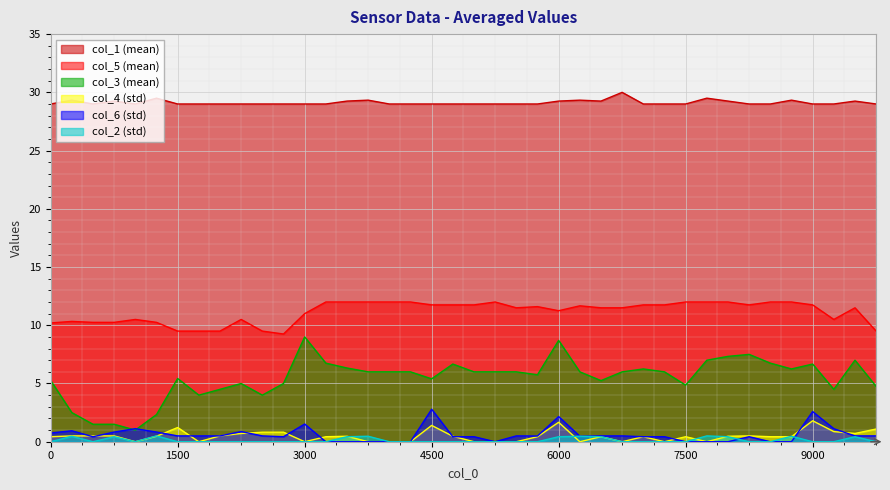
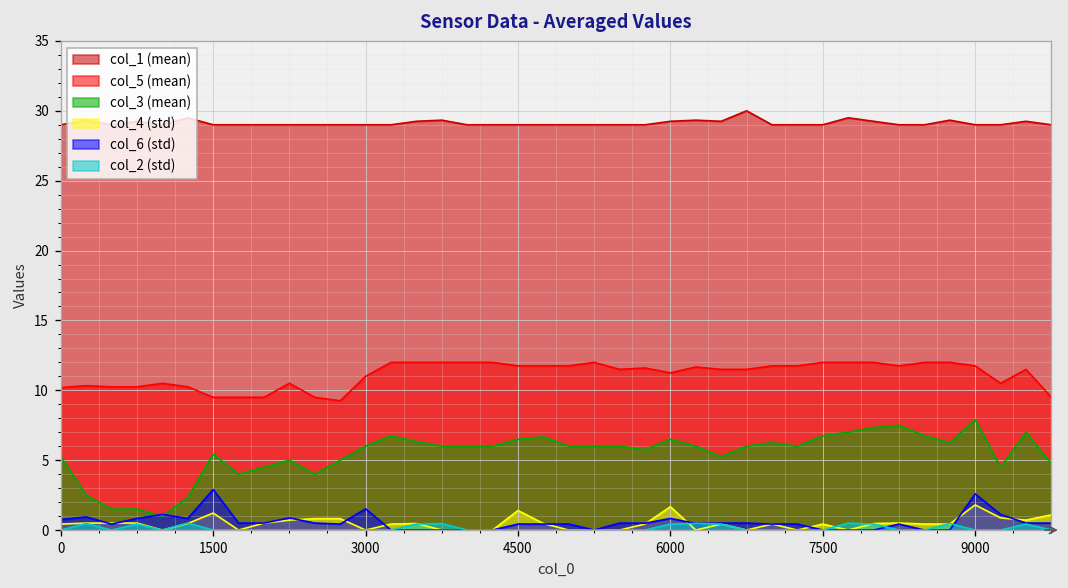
col_6 (std), 1500: 0.5 -> 2.9
col_3 (mean), 3000: 9 -> 6
col_3 (mean), 4500: 5.4 -> 6.5
col_6 (std), 4500: 2.8 -> 0.4
col_3 (mean), 6000: 8.7 -> 6.5
col_6 (std), 6000: 2.2 -> 0.8
col_3 (mean), 7500: 4.9 -> 6.8
col_3 (mean), 9000: 6.7 -> 7.9
